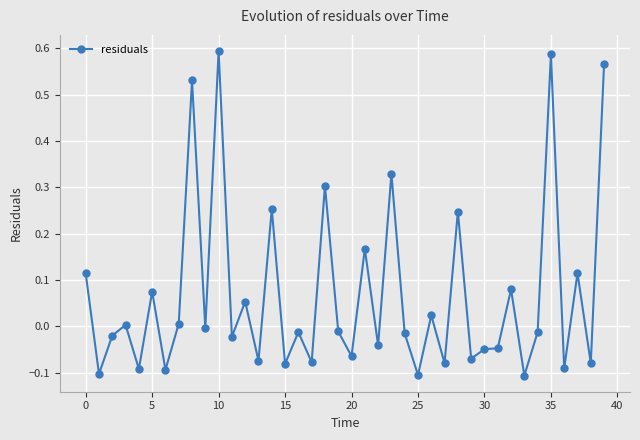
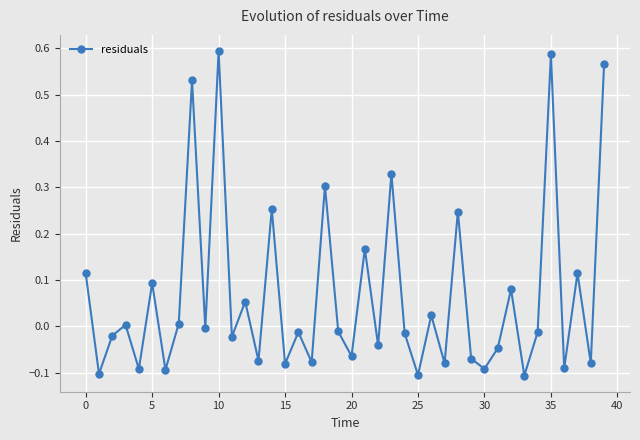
5: 0.07 -> 0.09
30: -0.05 -> -0.09
